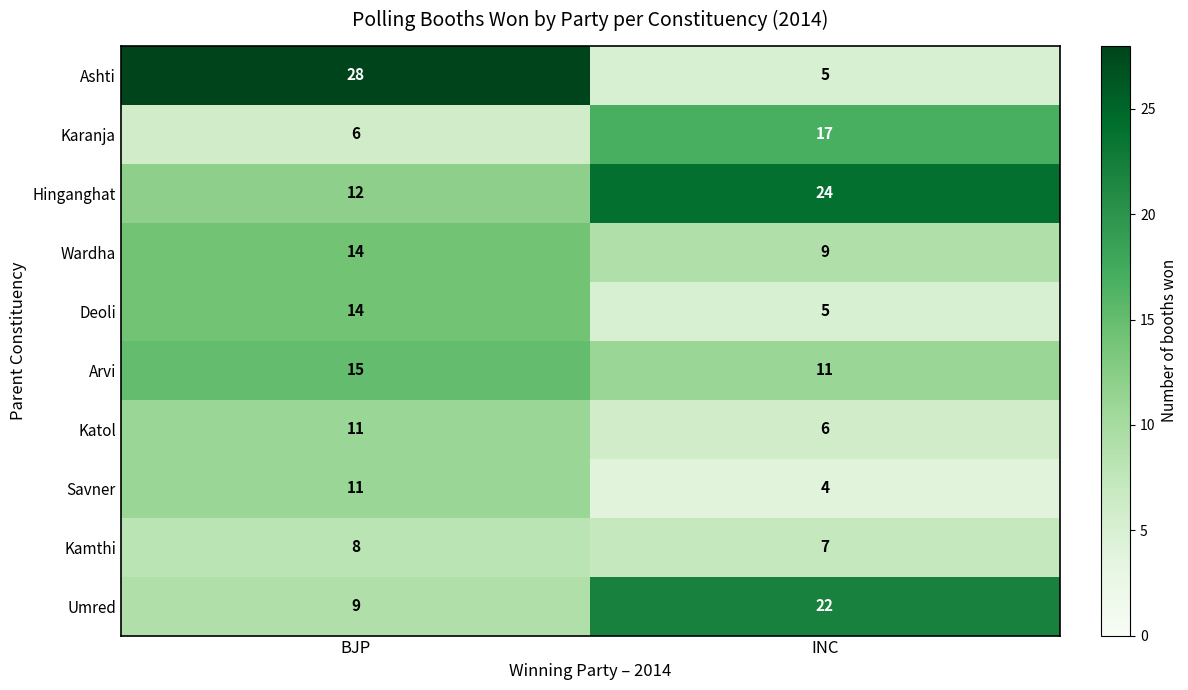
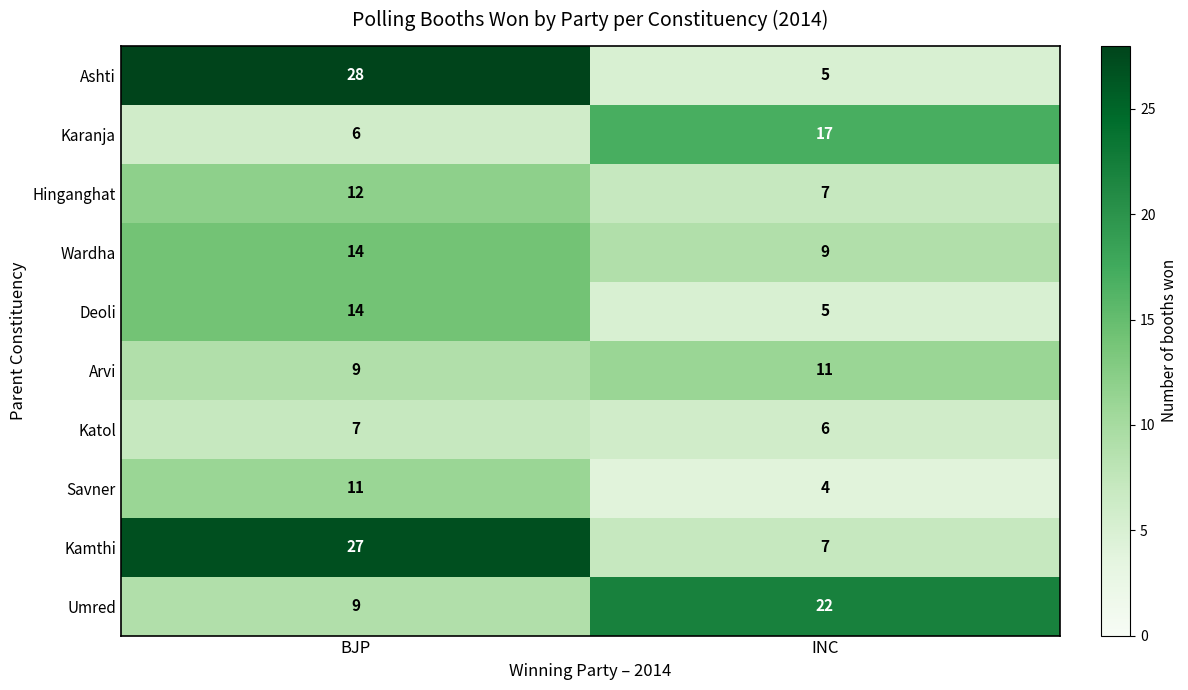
Hinganghat, INC: 24 -> 7
Arvi, BJP: 15 -> 9
Katol, BJP: 11 -> 7
Kamthi, BJP: 8 -> 27
